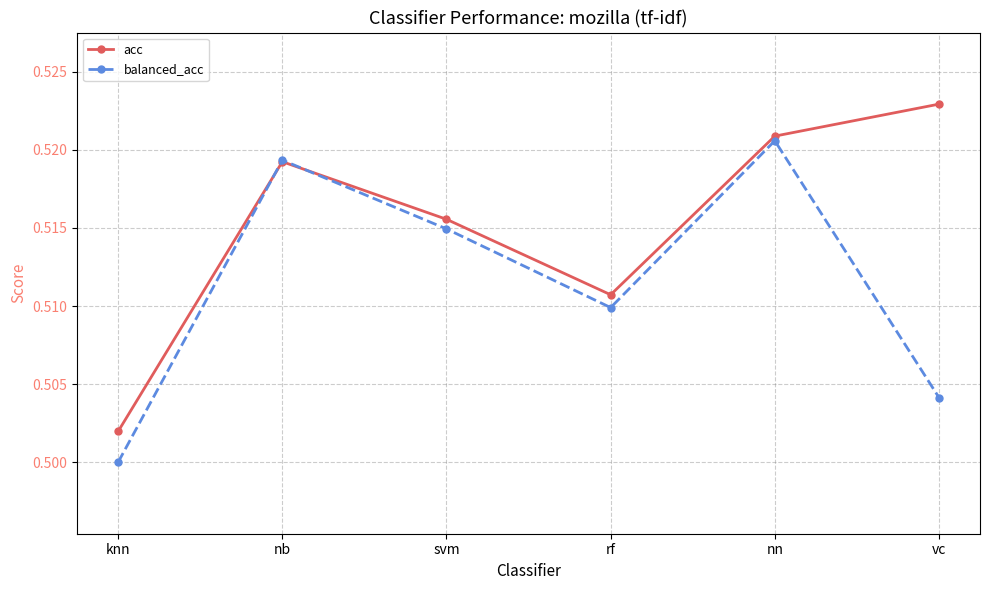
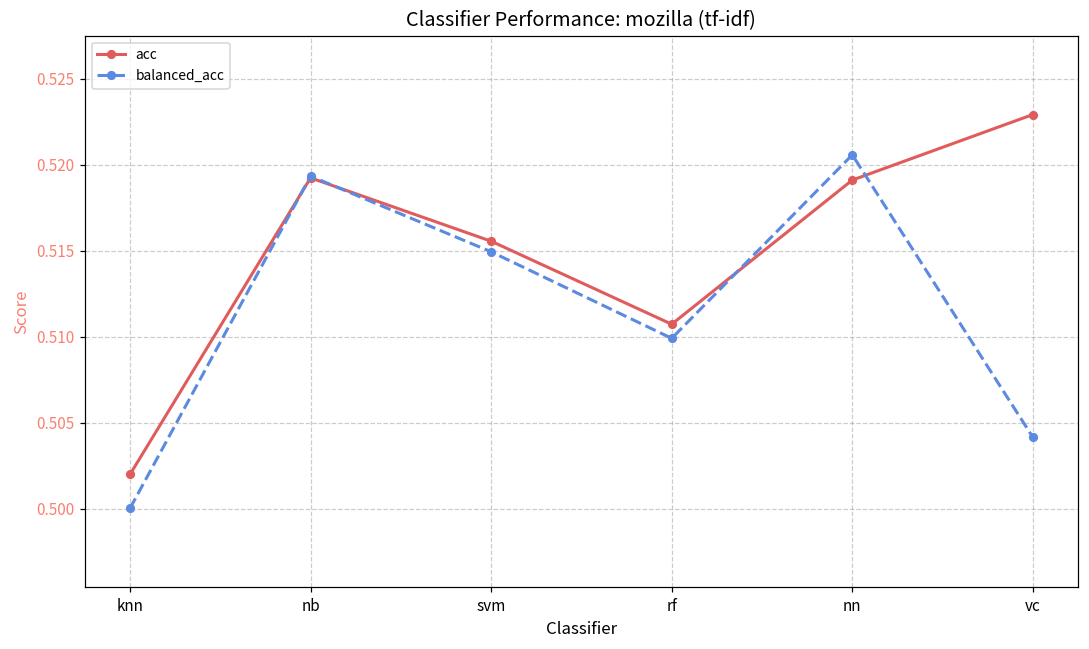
acc, nn: 0.5209 -> 0.5191
